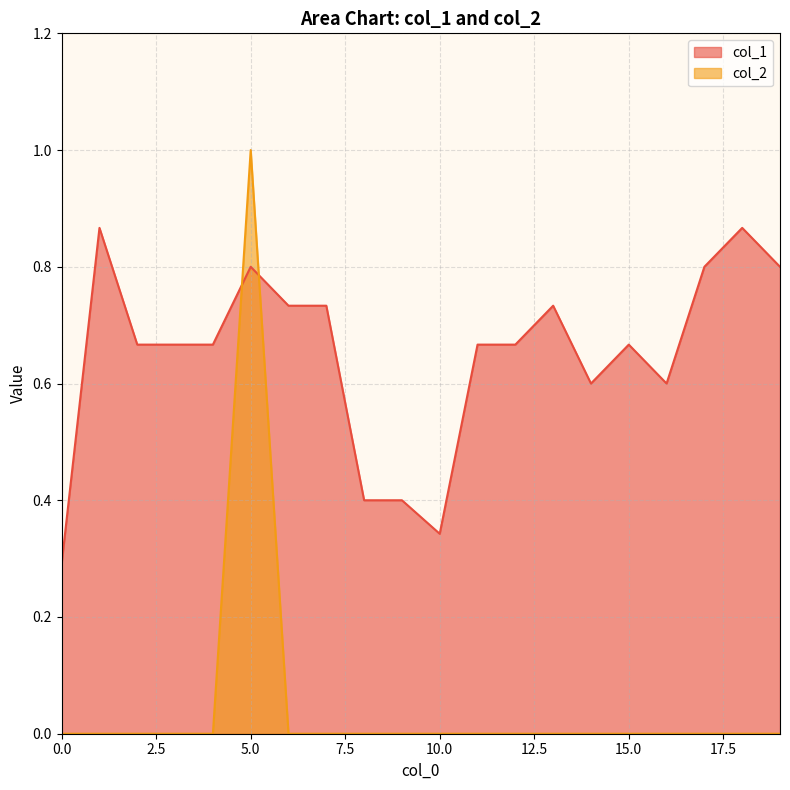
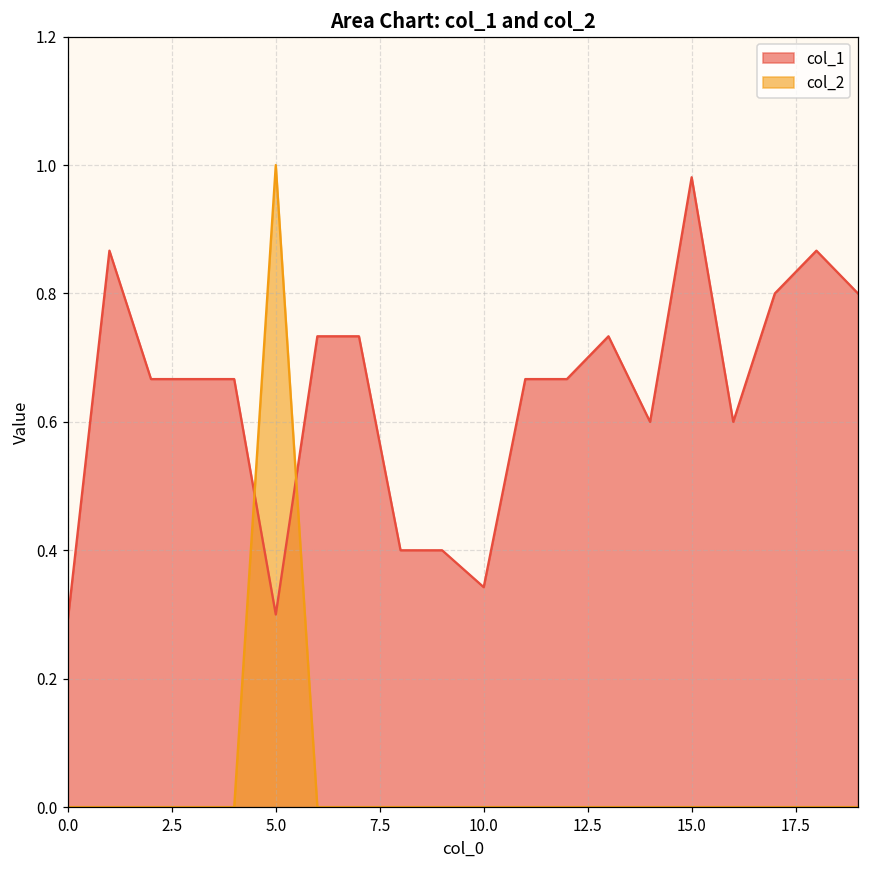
col_1, 5.0: 0.8 -> 0.3
col_1, 15.0: 0.67 -> 0.98
